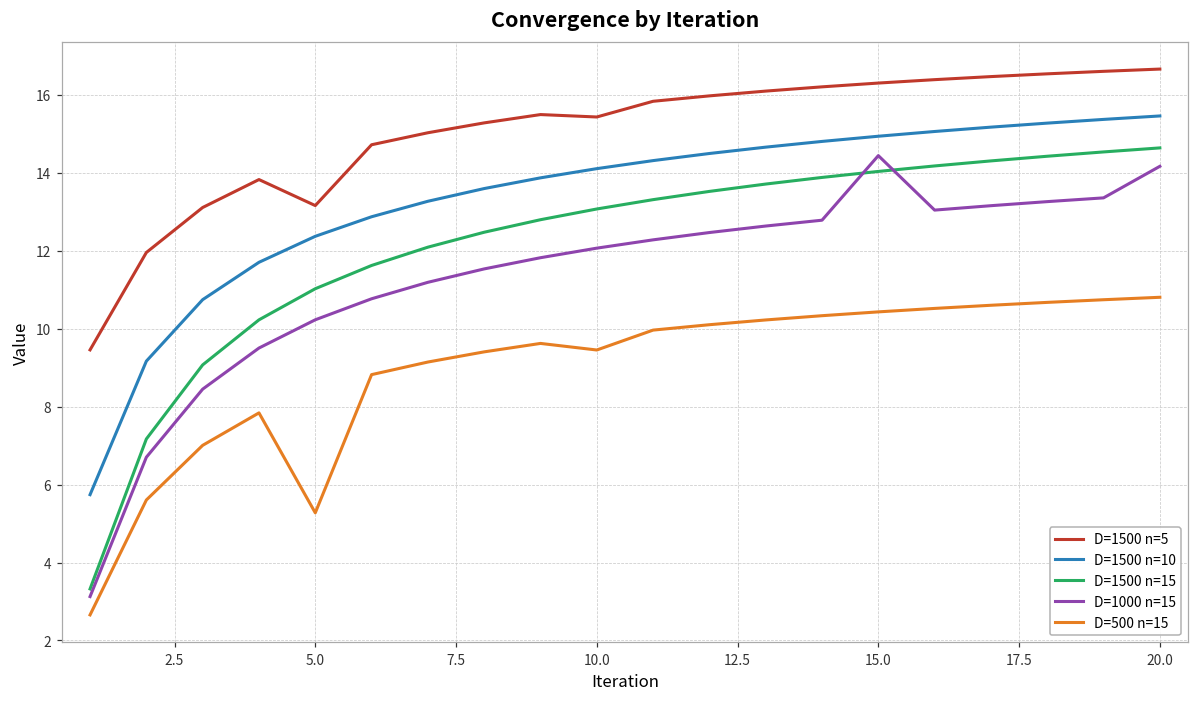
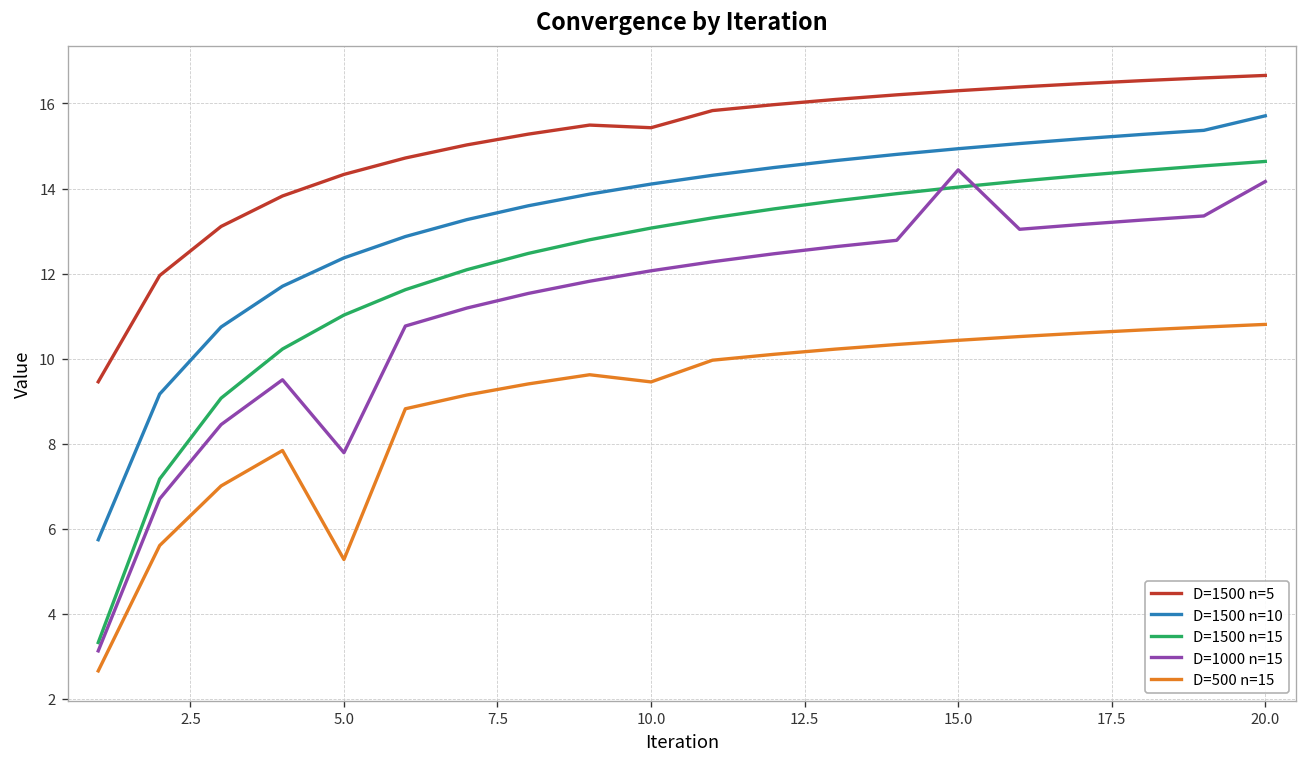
D=1500 n=5, 5.0: 13.2 -> 14.3
D=1000 n=15, 5.0: 10.2 -> 7.8
D=1500 n=10, 20.0: 15.5 -> 15.7
